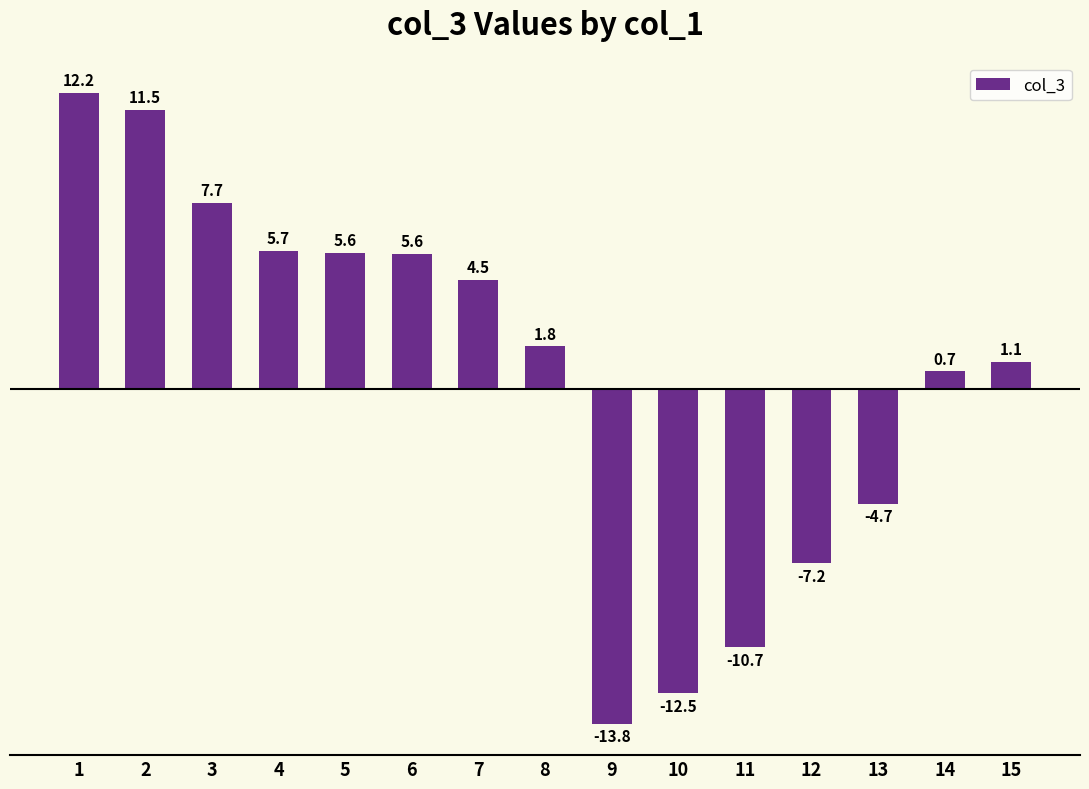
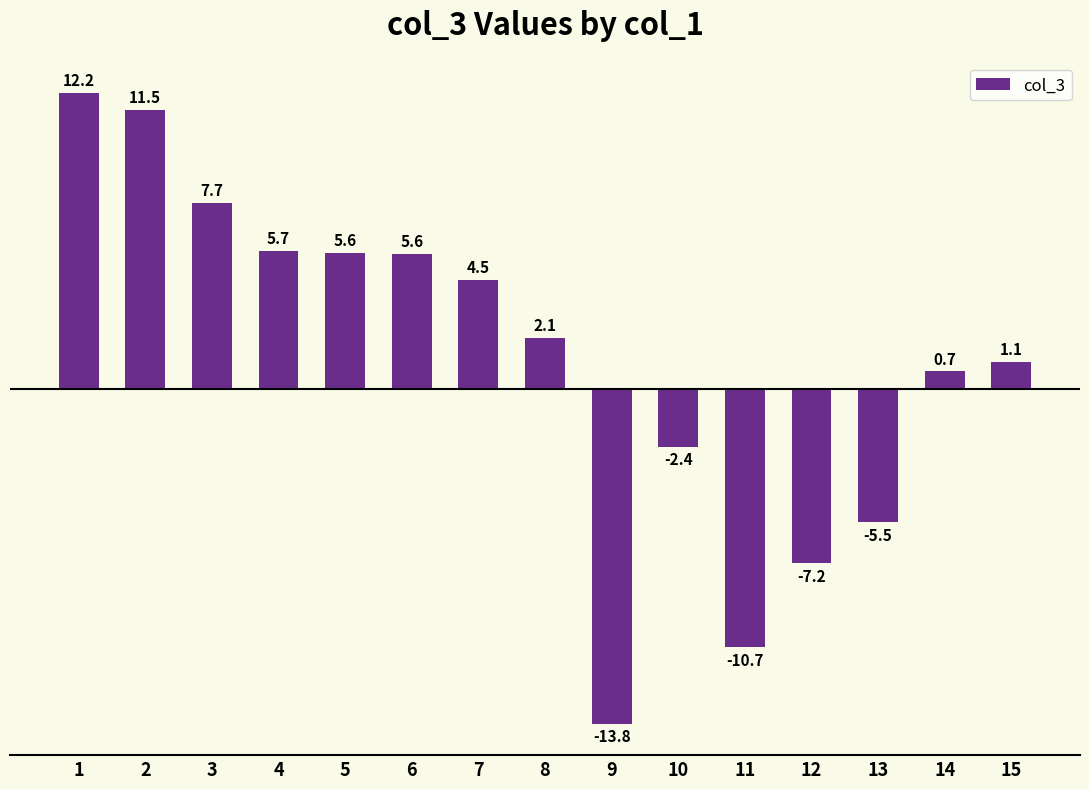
8: 1.8 -> 2.1
10: -12.5 -> -2.4
13: -4.7 -> -5.5
